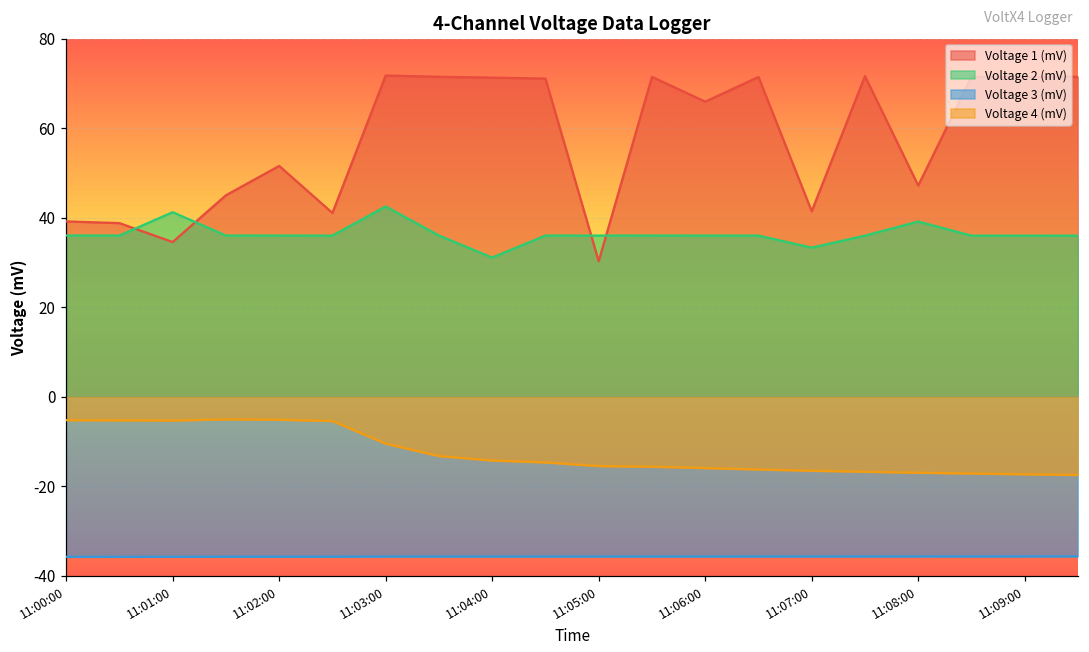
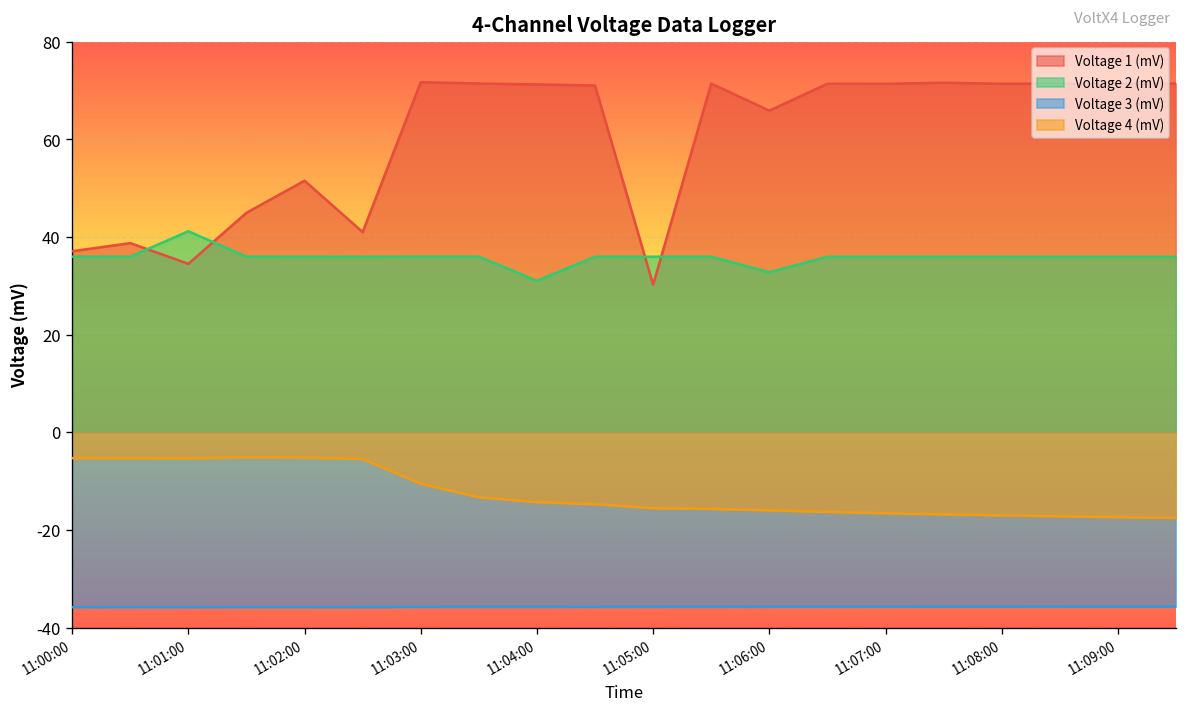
Voltage 1 (mV), 11:00:00: 39 -> 37
Voltage 2 (mV), 11:03:00: 42 -> 36
Voltage 2 (mV), 11:06:00: 36 -> 33
Voltage 1 (mV), 11:07:00: 41 -> 71
Voltage 2 (mV), 11:07:00: 33 -> 36
Voltage 1 (mV), 11:08:00: 47 -> 71
Voltage 2 (mV), 11:08:00: 39 -> 36
